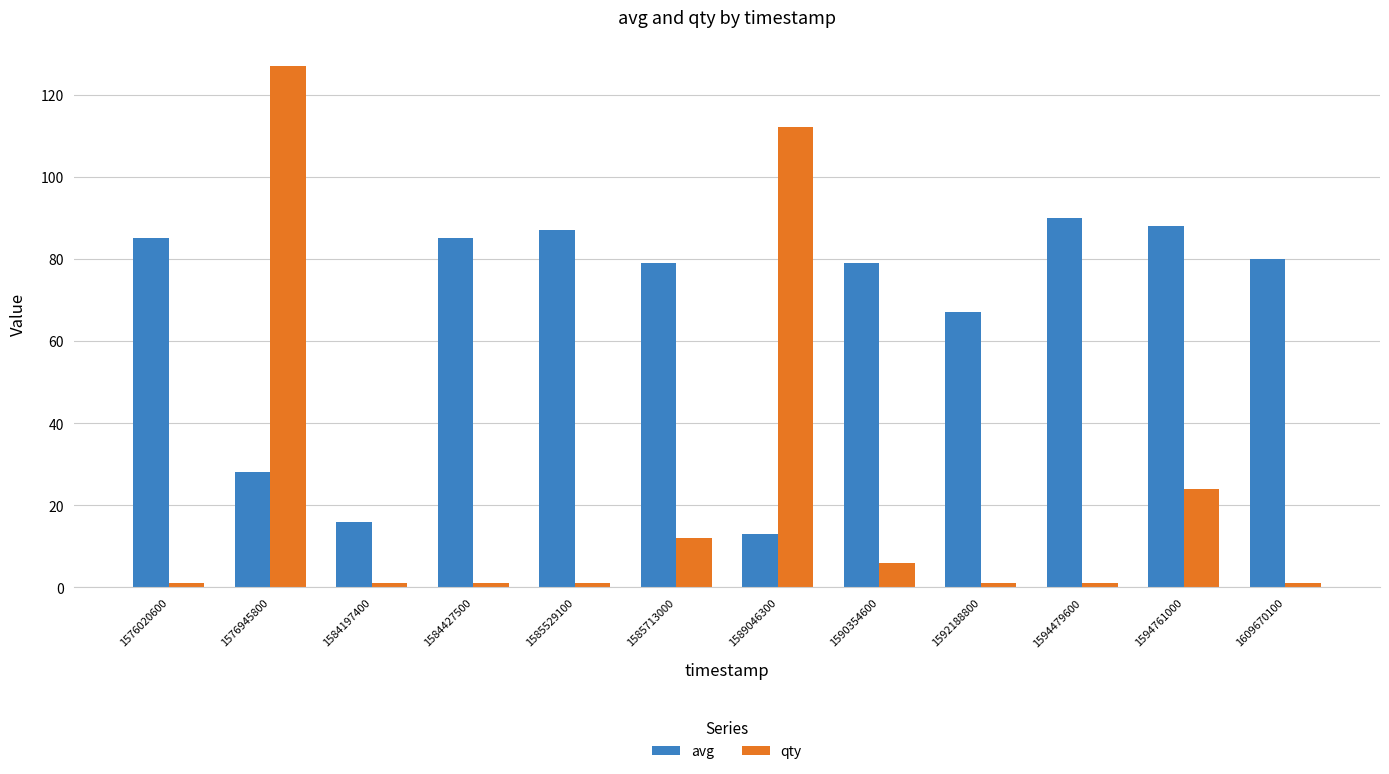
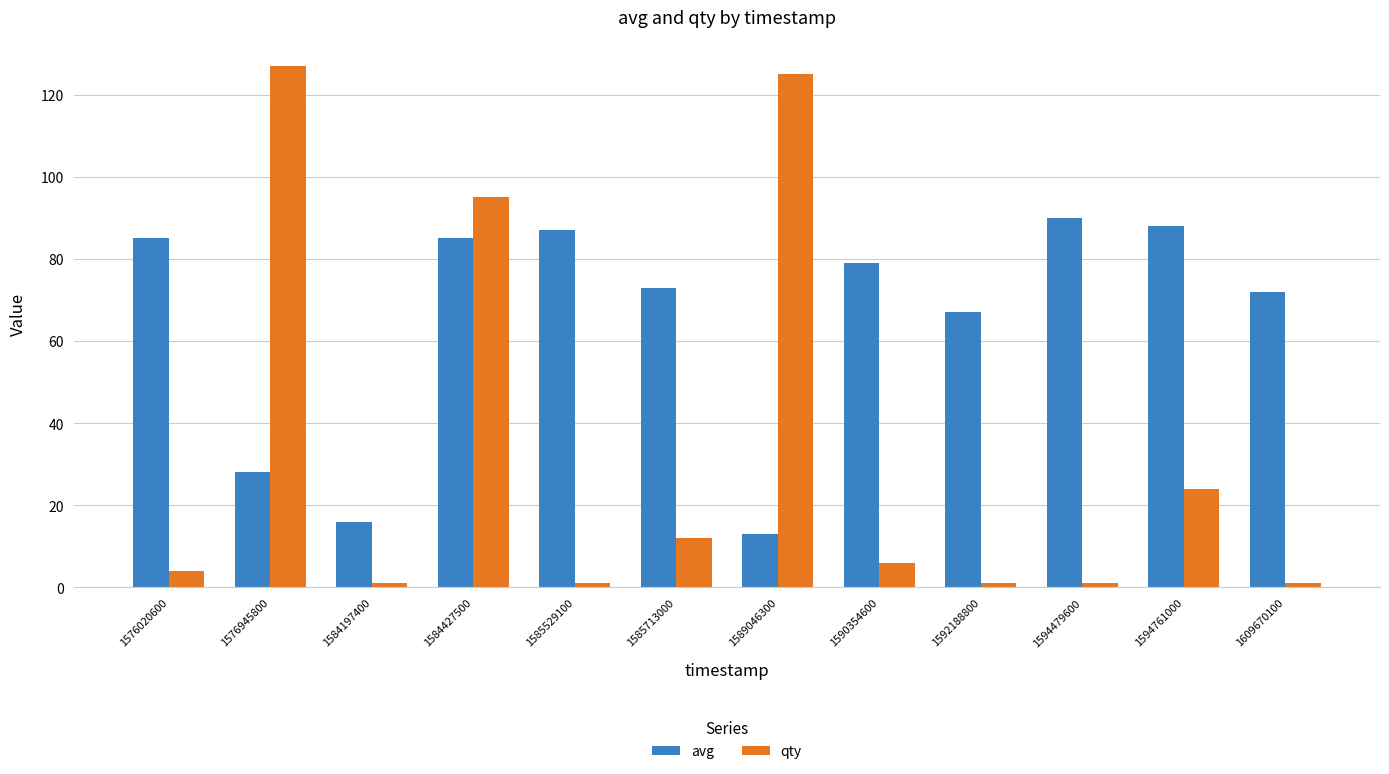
qty, 1576020600: 1 -> 4
qty, 1584427500: 1 -> 95
avg, 1585713000: 79 -> 73
qty, 1589046300: 112 -> 125
avg, 1609670100: 80 -> 72
